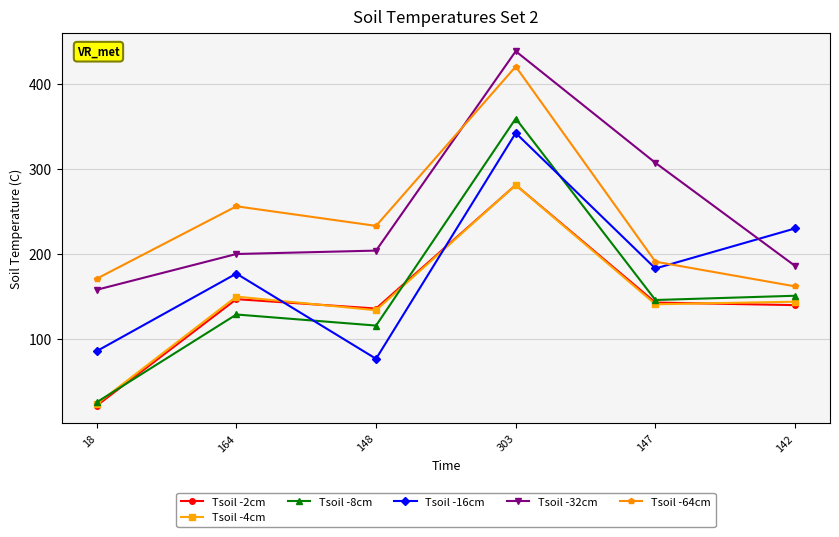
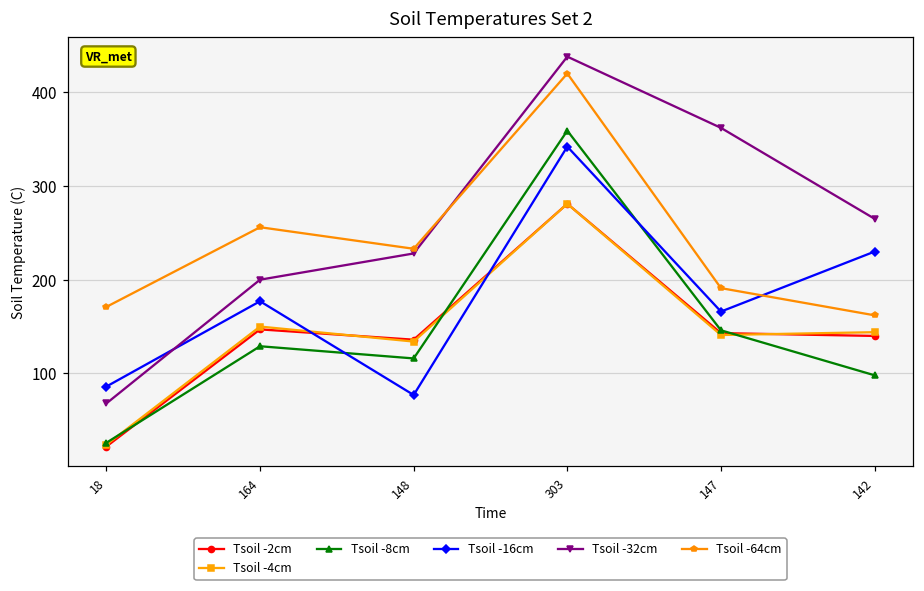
Tsoil -32cm, 18: 160 -> 70
Tsoil -32cm, 148: 200 -> 230
Tsoil -16cm, 147: 180 -> 170
Tsoil -32cm, 147: 310 -> 360
Tsoil -8cm, 142: 150 -> 100
Tsoil -32cm, 142: 190 -> 270
